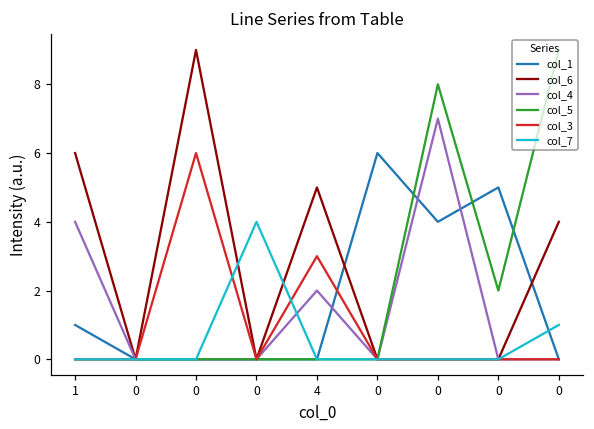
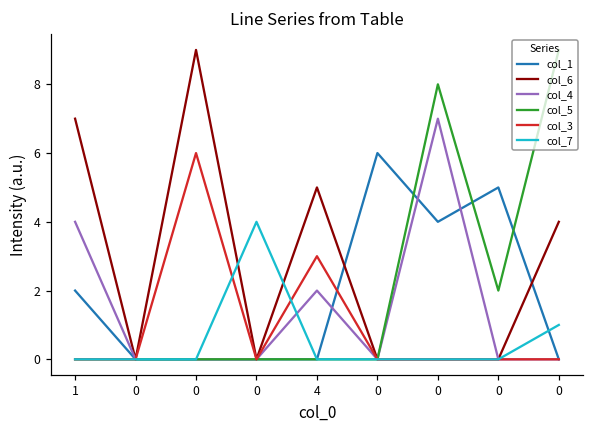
col_1, 1: 1 -> 2
col_6, 1: 6 -> 7
